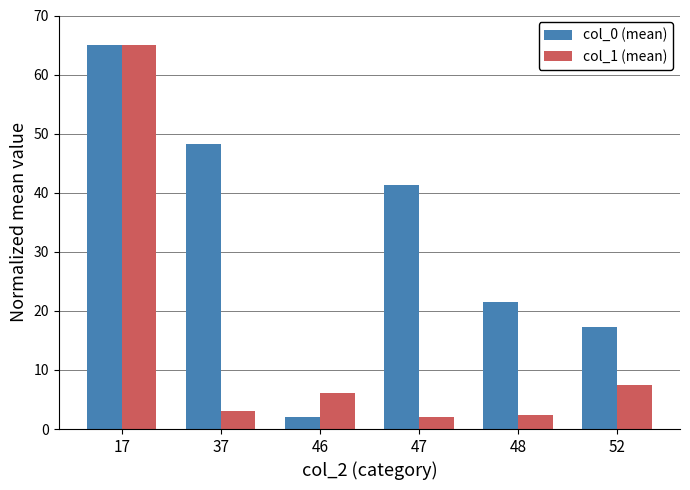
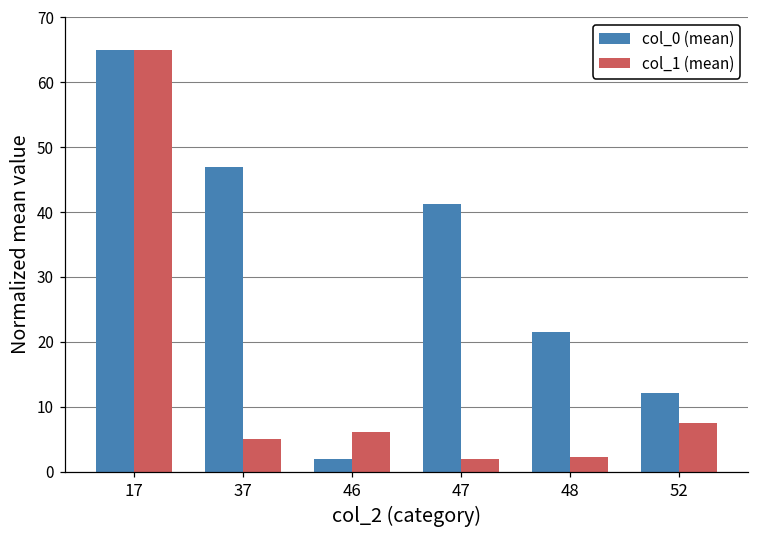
col_0 (mean), 37: 48 -> 47
col_1 (mean), 37: 3 -> 5
col_0 (mean), 52: 17 -> 12
